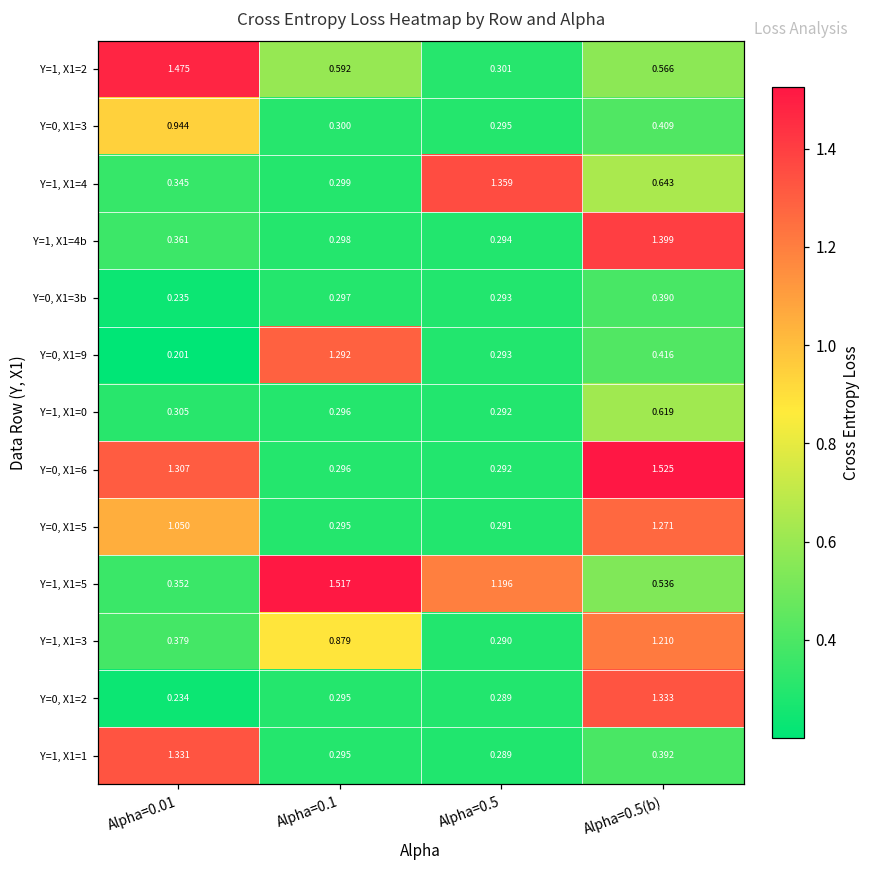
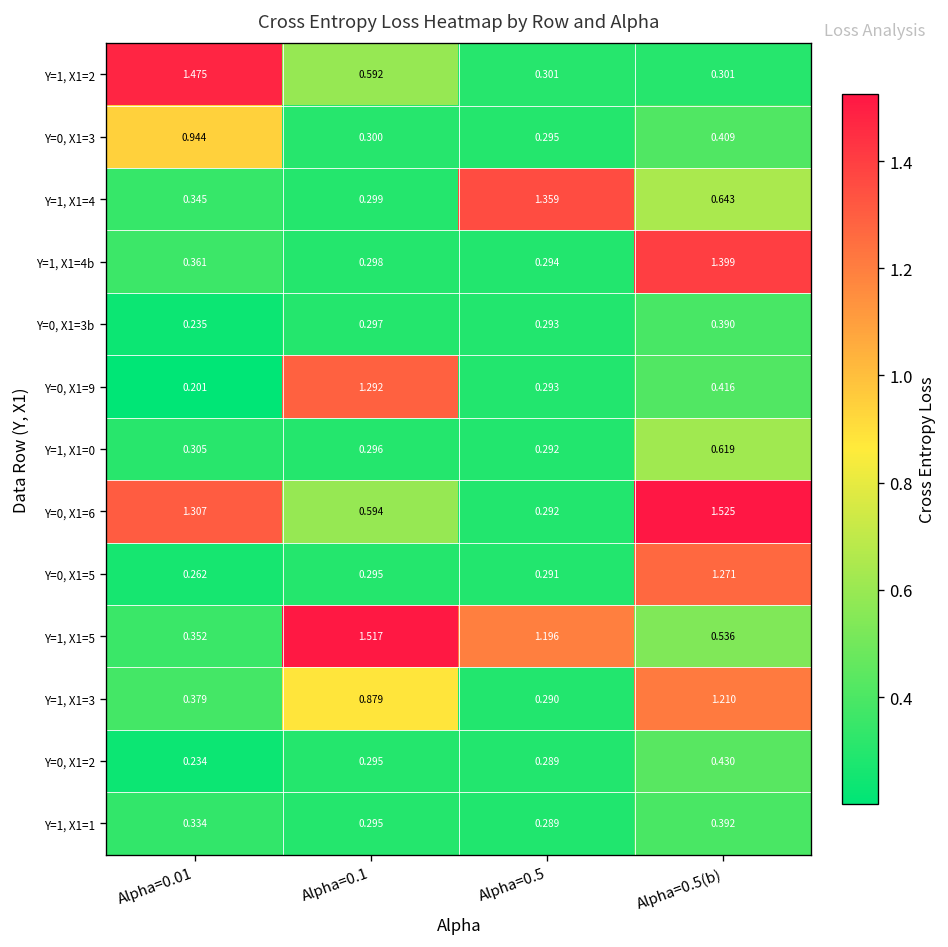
Y=1, X1=2, Alpha=0.5(b): 0.566 -> 0.301
Y=0, X1=6, Alpha=0.1: 0.296 -> 0.594
Y=0, X1=5, Alpha=0.01: 1.050 -> 0.262
Y=0, X1=2, Alpha=0.5(b): 1.333 -> 0.430
Y=1, X1=1, Alpha=0.01: 1.331 -> 0.334
